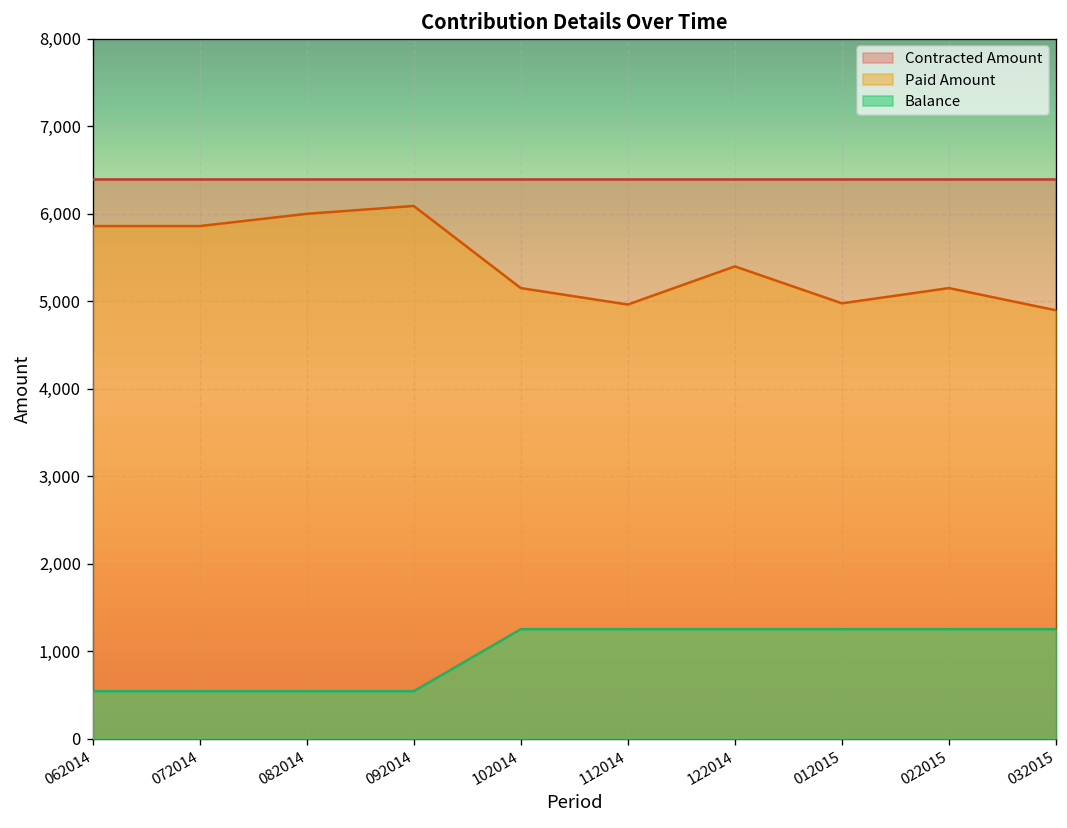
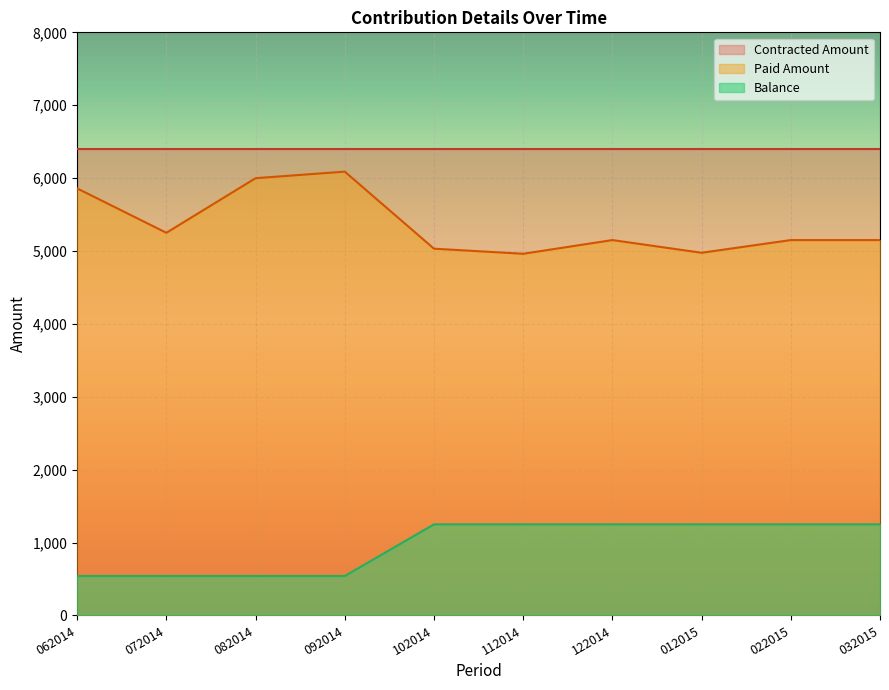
Paid Amount, 072014: 5,900 -> 5,300
Paid Amount, 102014: 5,200 -> 5,000
Paid Amount, 122014: 5,400 -> 5,200
Paid Amount, 032015: 4,900 -> 5,200
